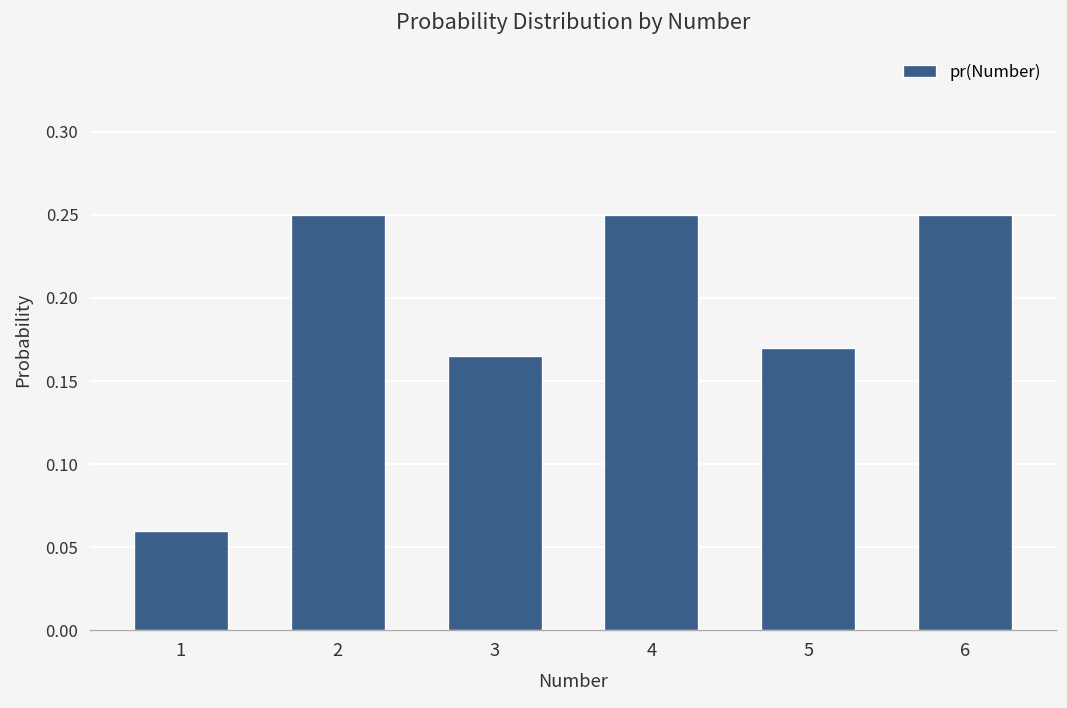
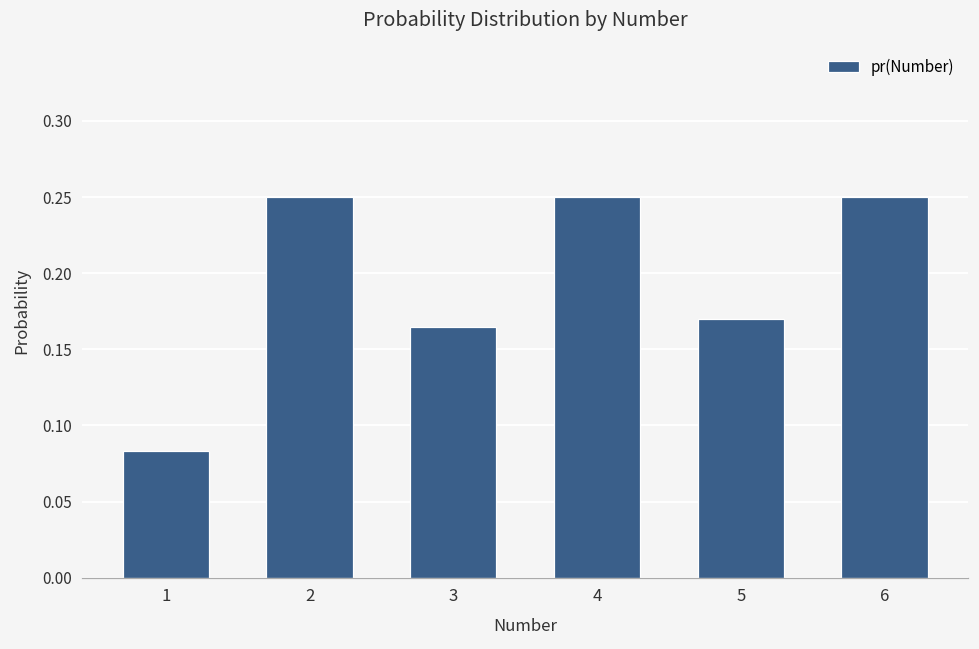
1: 0.060 -> 0.083
